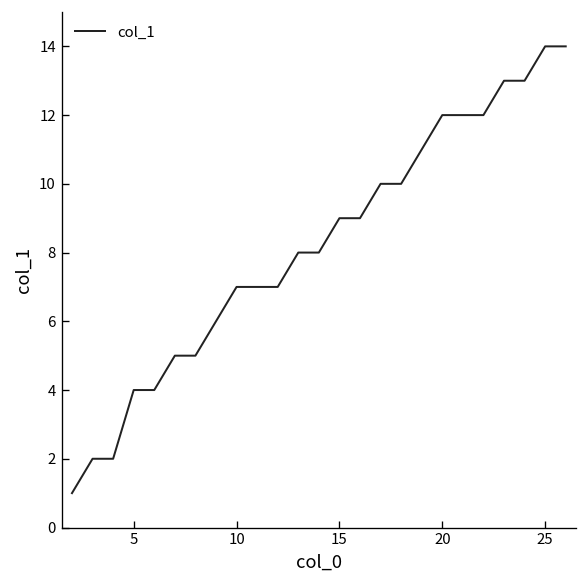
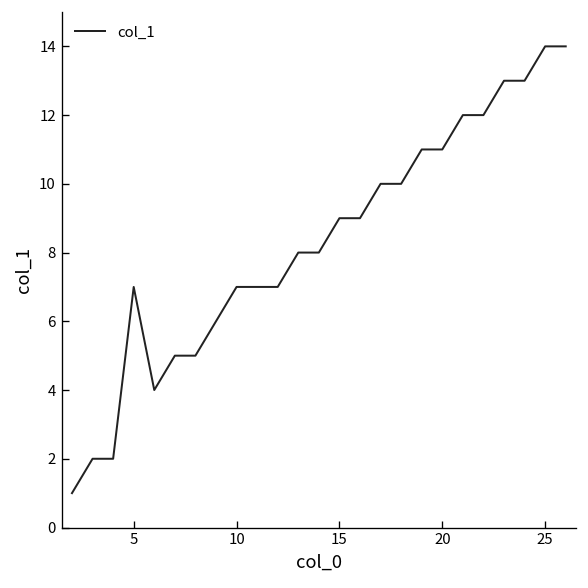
5: 4 -> 7
20: 12 -> 11
